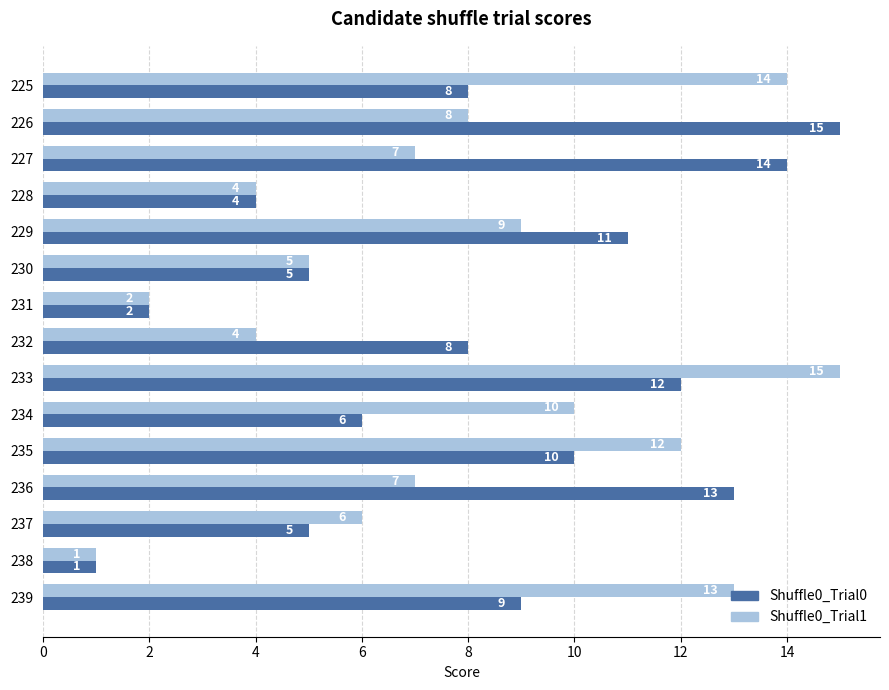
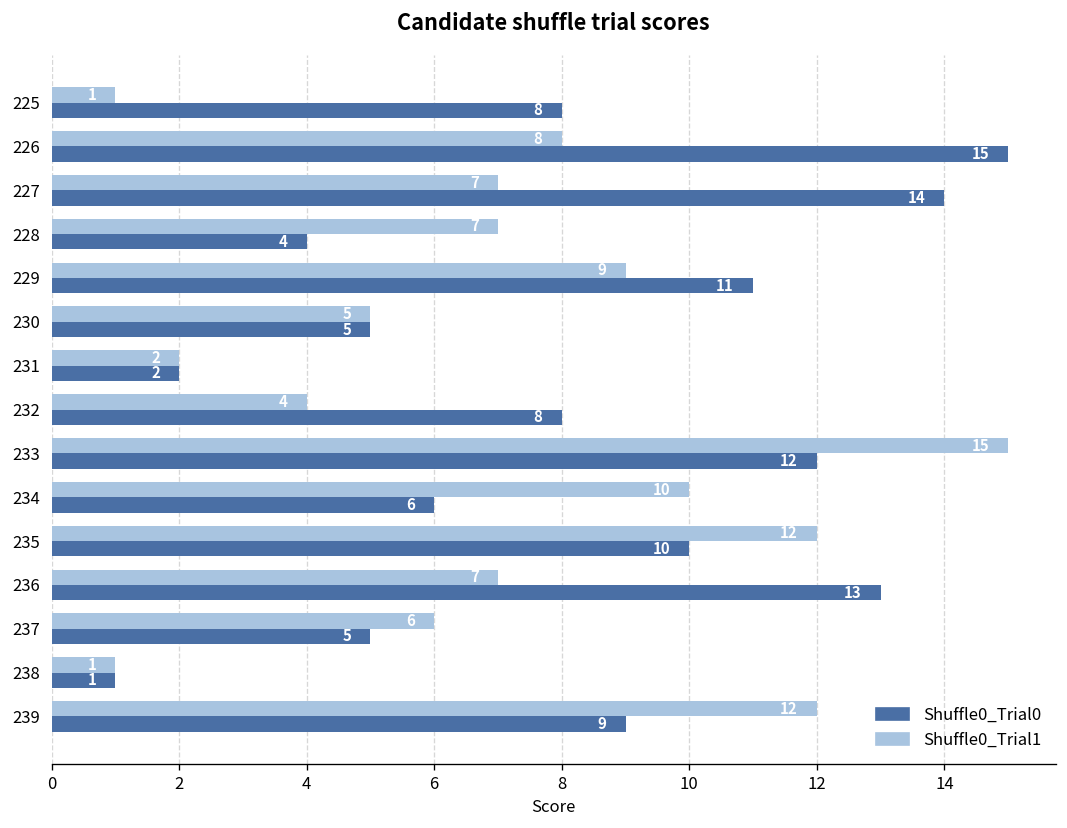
Shuffle0_Trial1, 225: 14 -> 1
Shuffle0_Trial1, 228: 4 -> 7
Shuffle0_Trial1, 239: 13 -> 12
